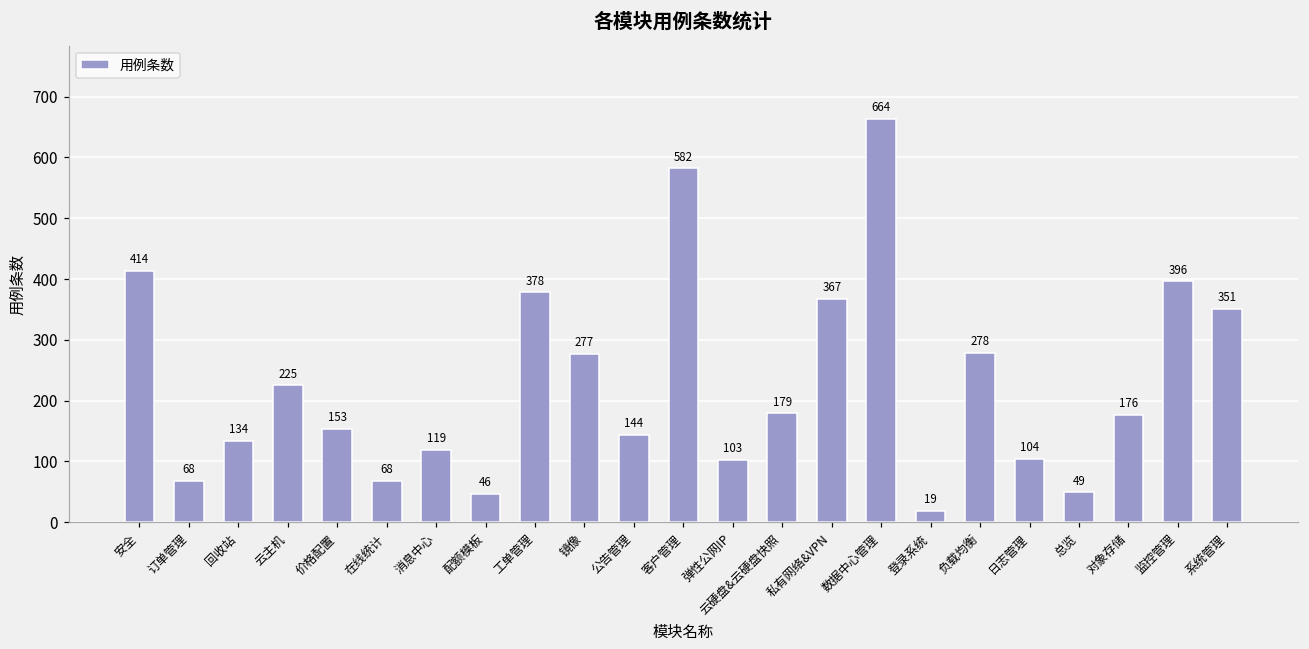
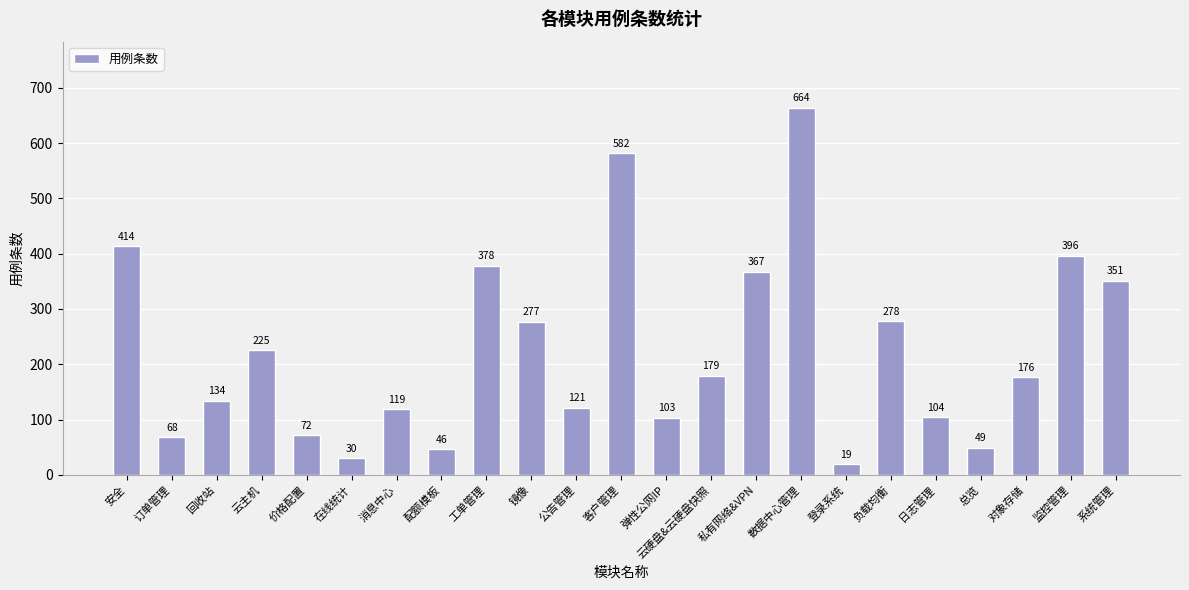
价格配置: 153 -> 72
在线统计: 68 -> 30
公告管理: 144 -> 121
